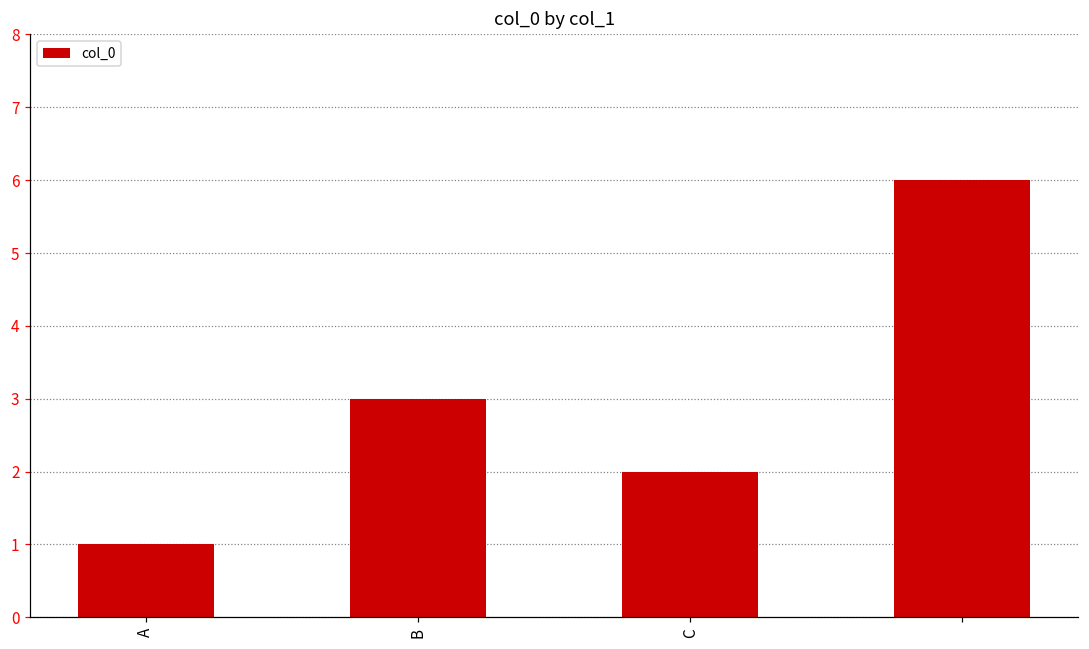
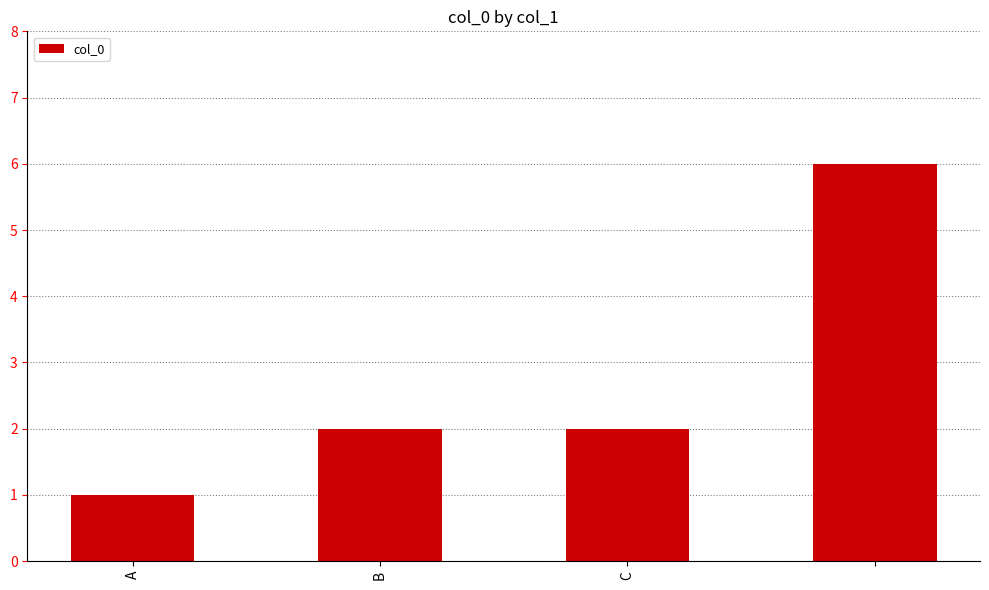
B: 3 -> 2
